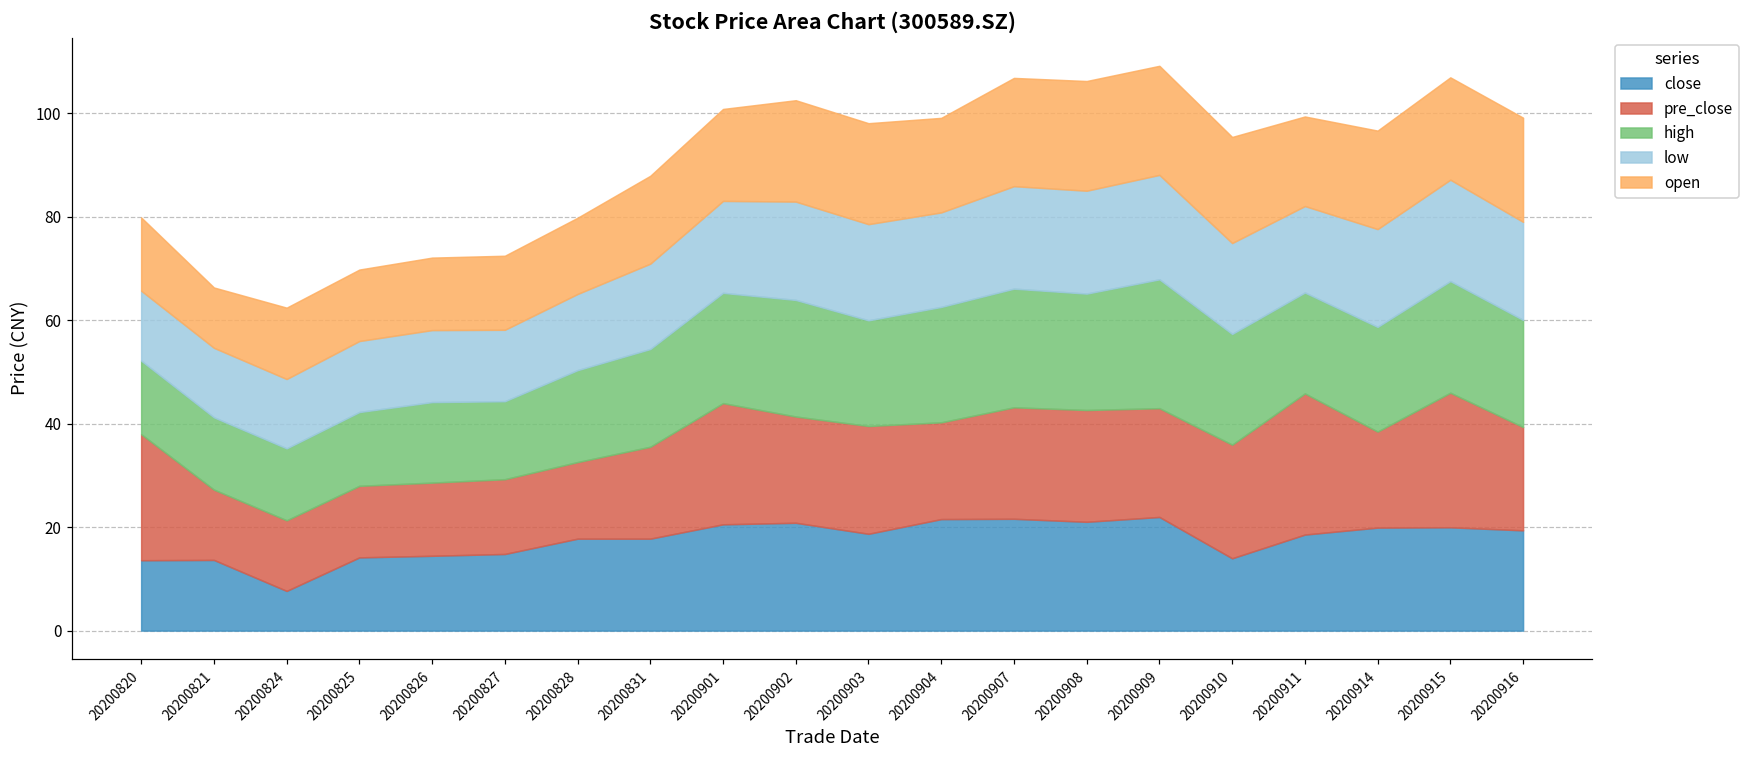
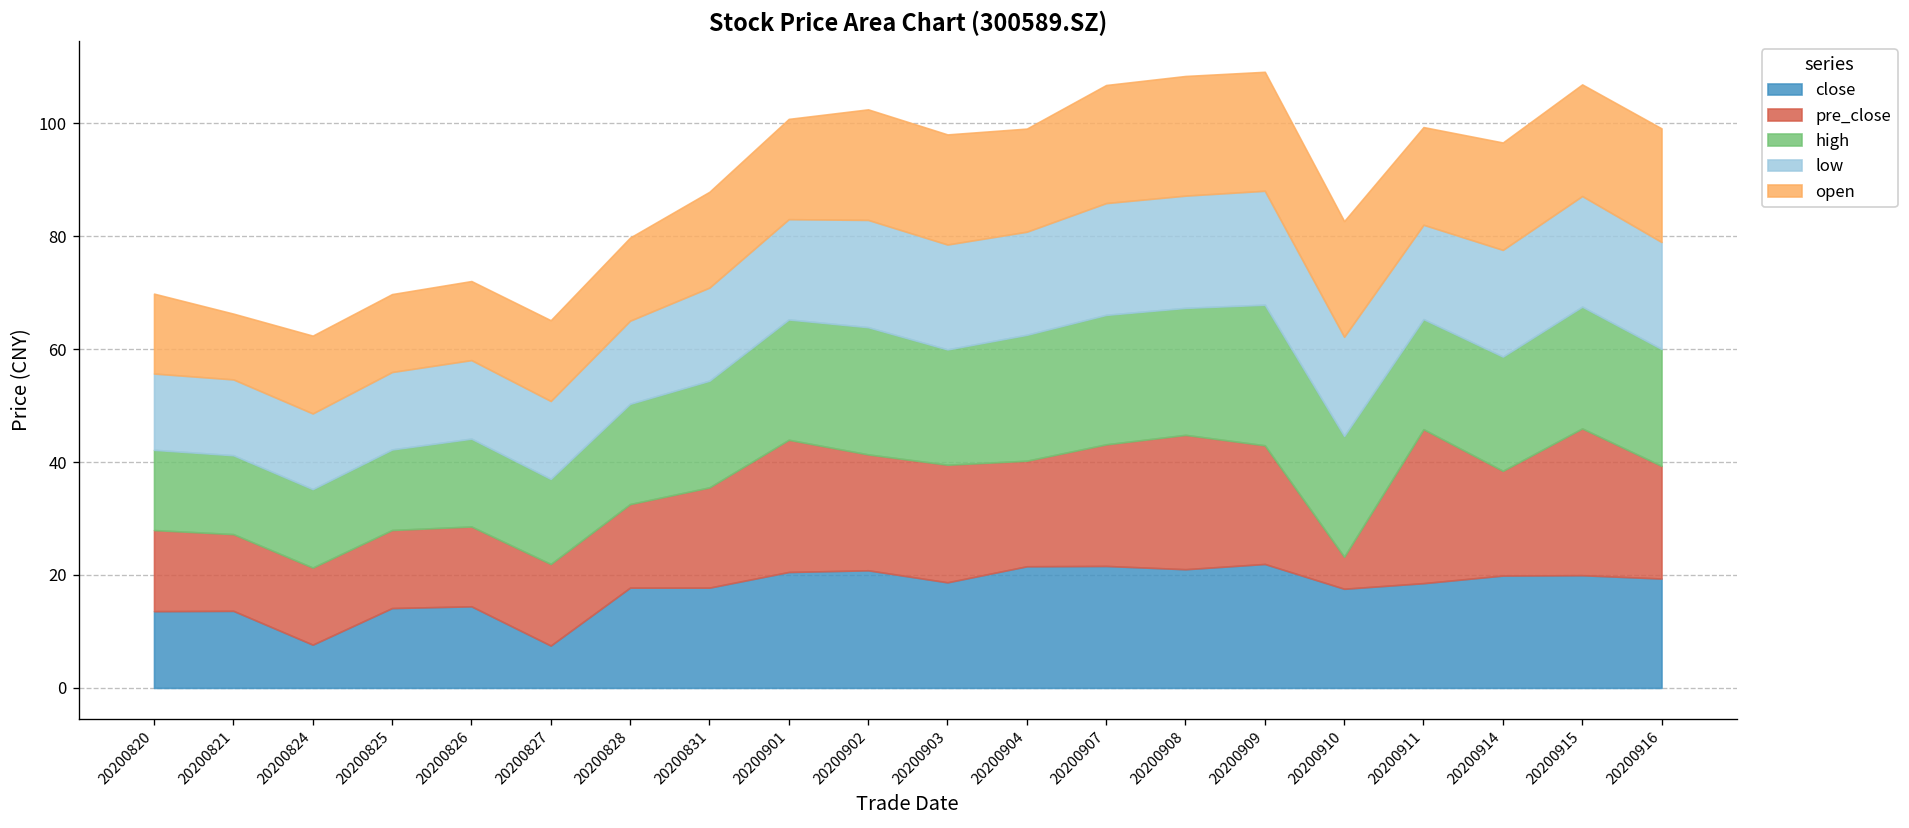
pre_close, 20200820: 24 -> 14
close, 20200827: 15 -> 8
pre_close, 20200908: 22 -> 24
close, 20200910: 14 -> 18
pre_close, 20200910: 22 -> 6
